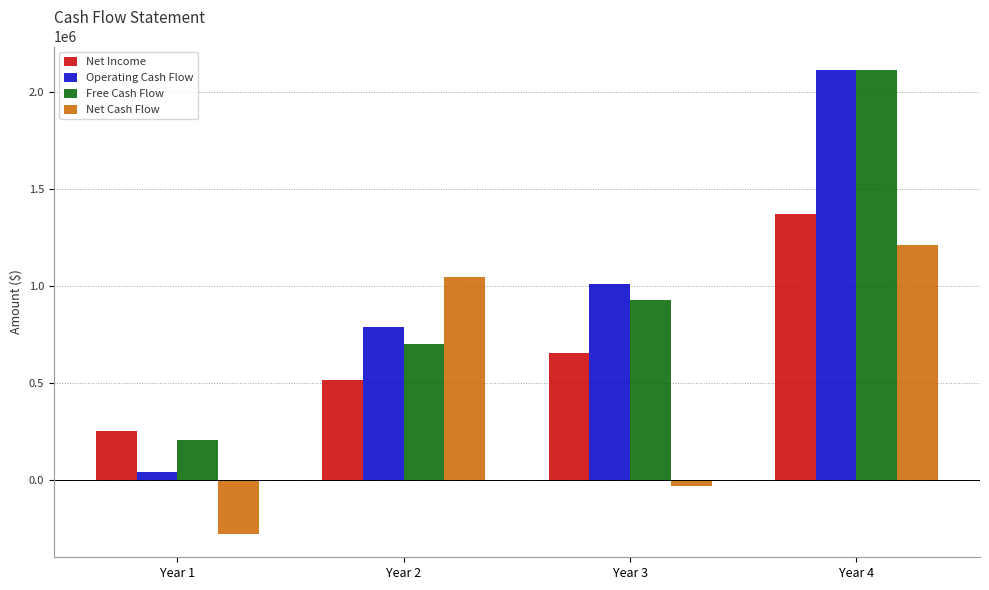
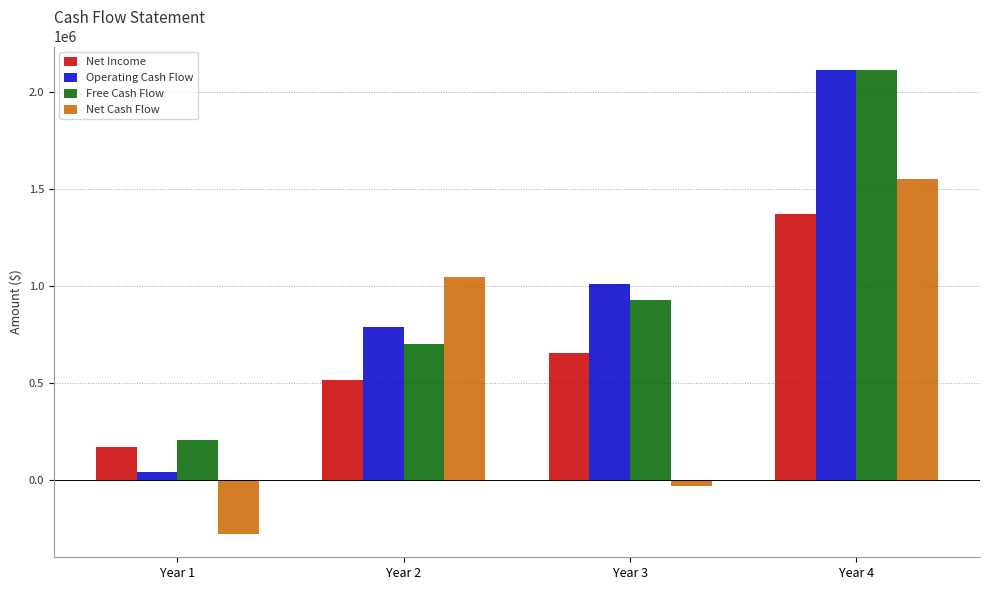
Net Income, Year 1: 250000 -> 170000
Net Cash Flow, Year 4: 1210000 -> 1550000
